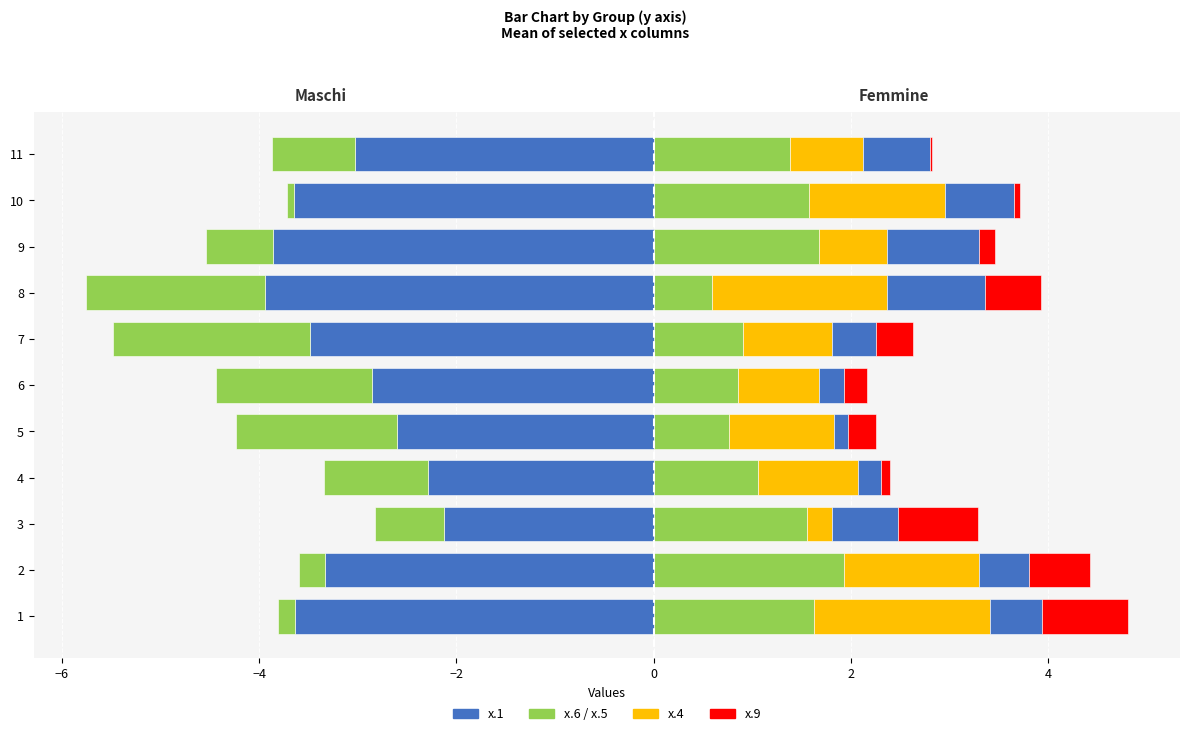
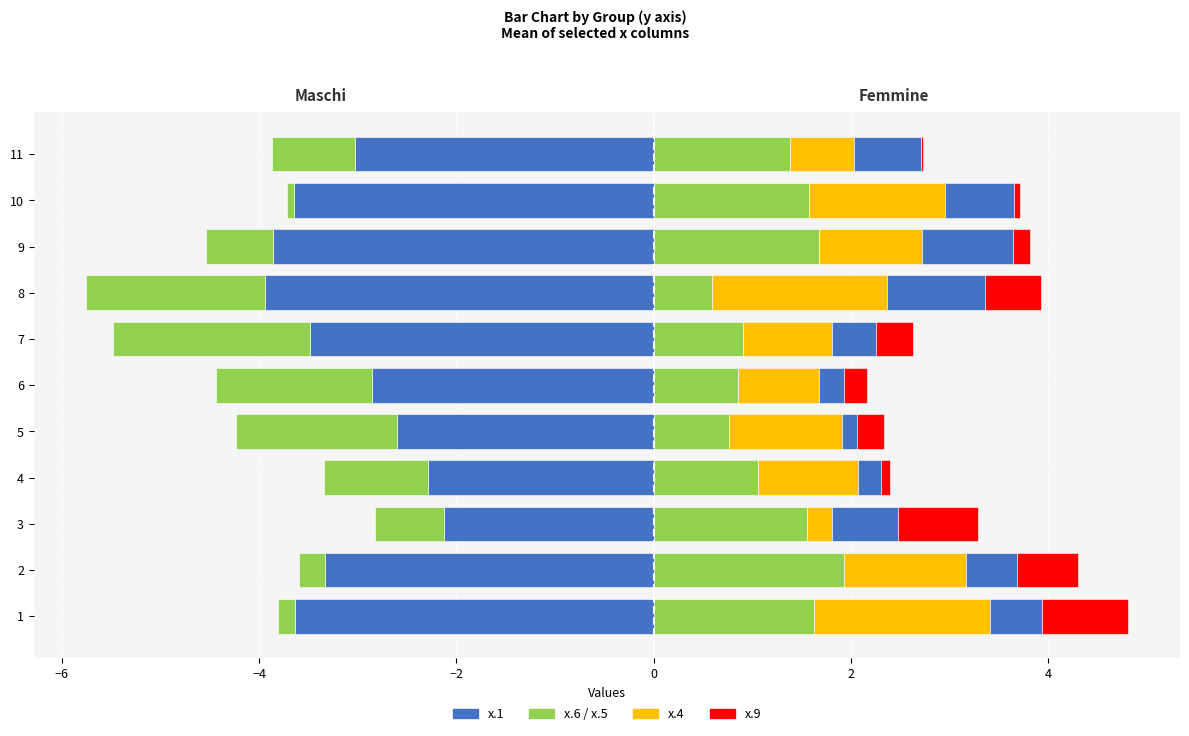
x.4, 11: 0.7 -> 0.6
x.4, 9: 0.7 -> 1.0
x.4, 5: 1.1 -> 1.2
x.4, 2: 1.4 -> 1.2
